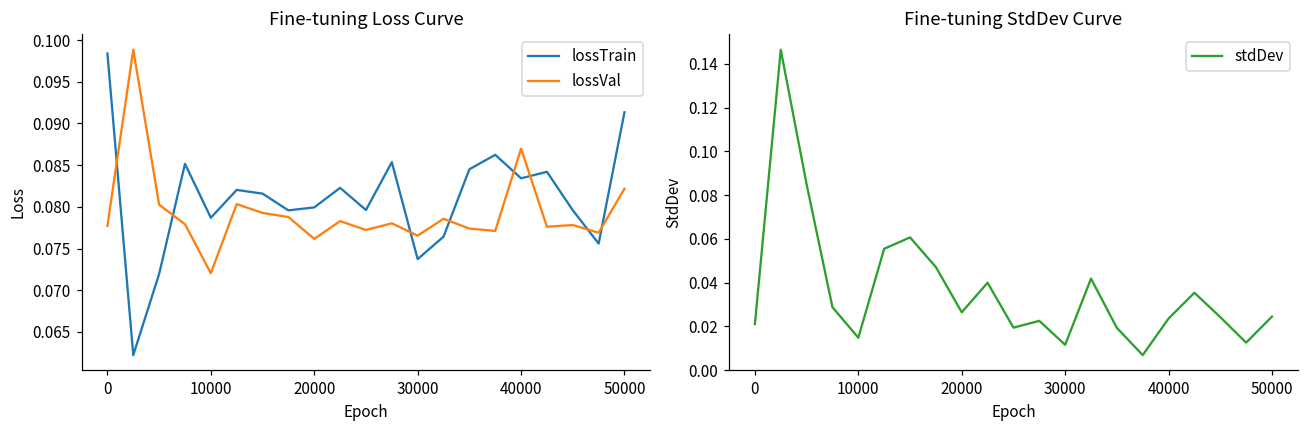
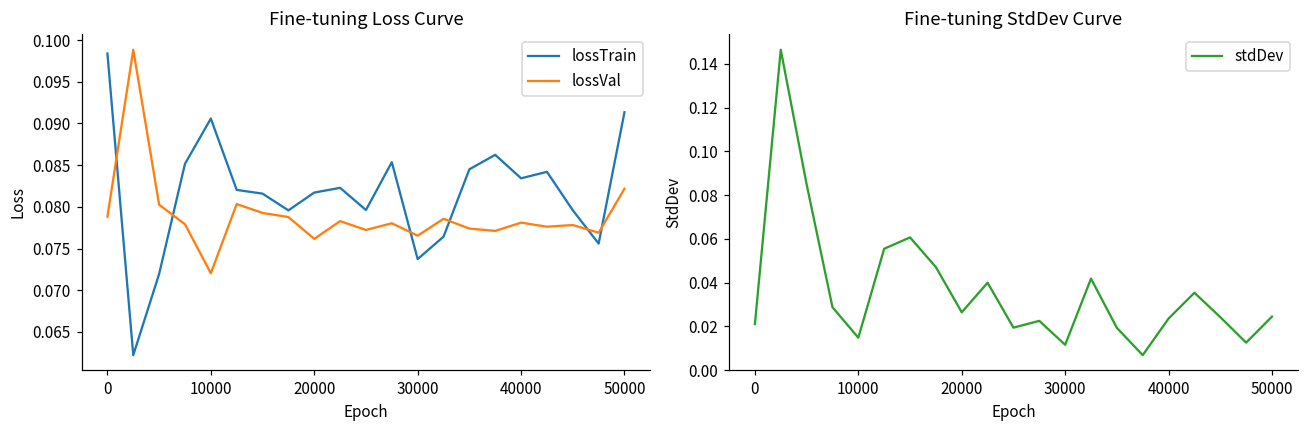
Fine-tuning Loss Curve, lossVal, 0: 0.078 -> 0.079
Fine-tuning Loss Curve, lossTrain, 10000: 0.079 -> 0.091
Fine-tuning Loss Curve, lossTrain, 20000: 0.080 -> 0.082
Fine-tuning Loss Curve, lossVal, 40000: 0.087 -> 0.078
